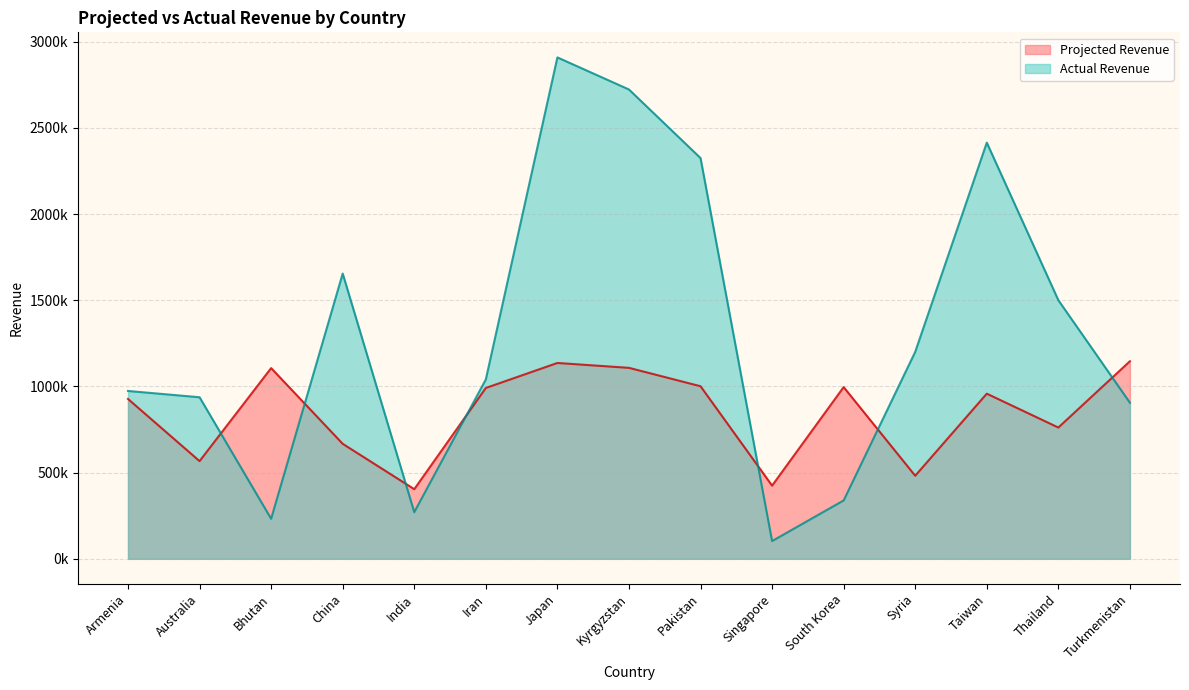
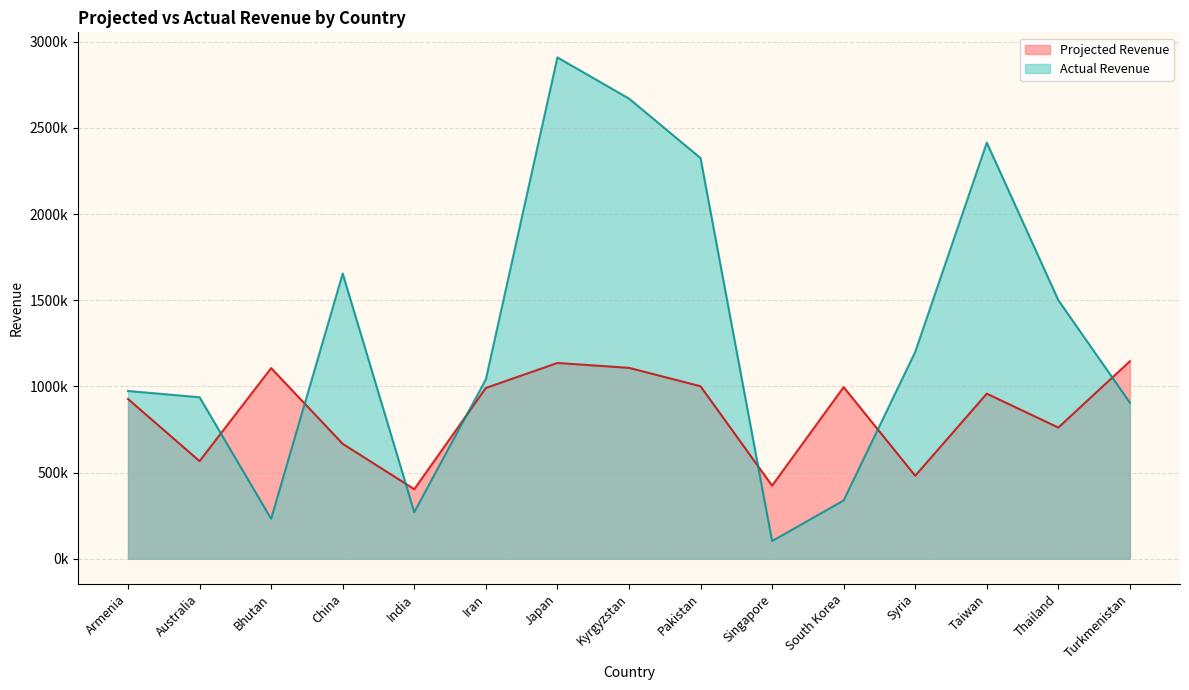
Actual Revenue, Kyrgyzstan: 2720000 -> 2670000
